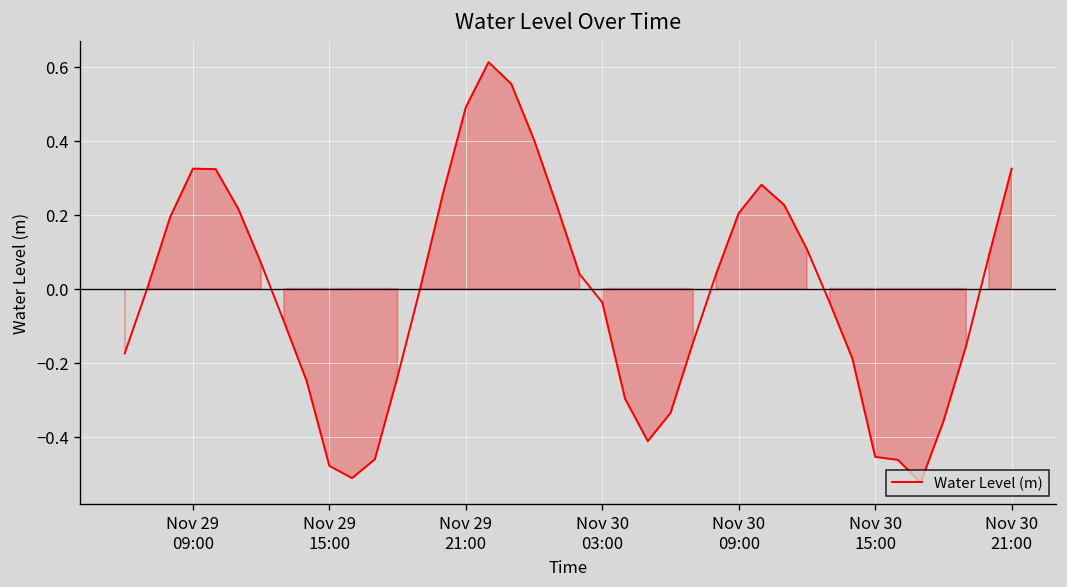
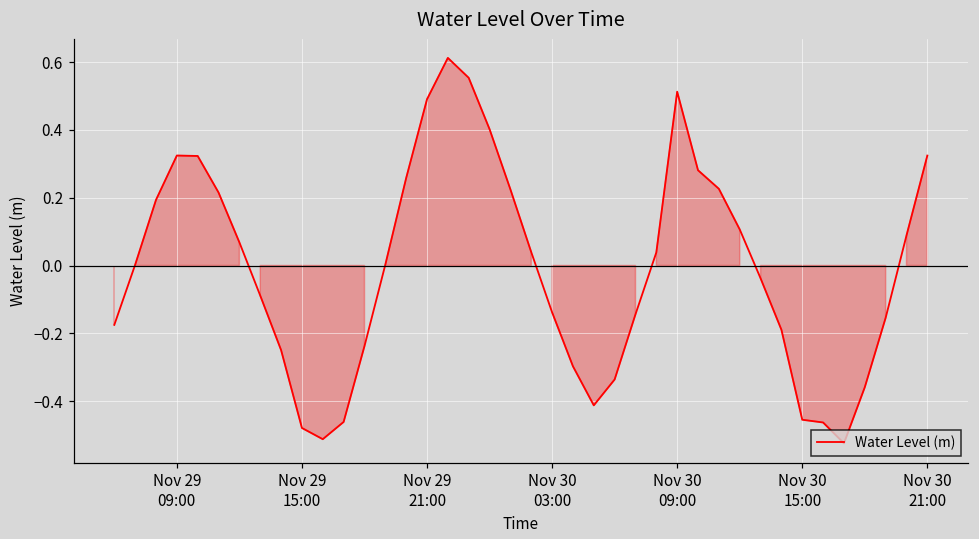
Nov 30 03:00: -0.04 -> -0.14
Nov 30 09:00: 0.20 -> 0.51
